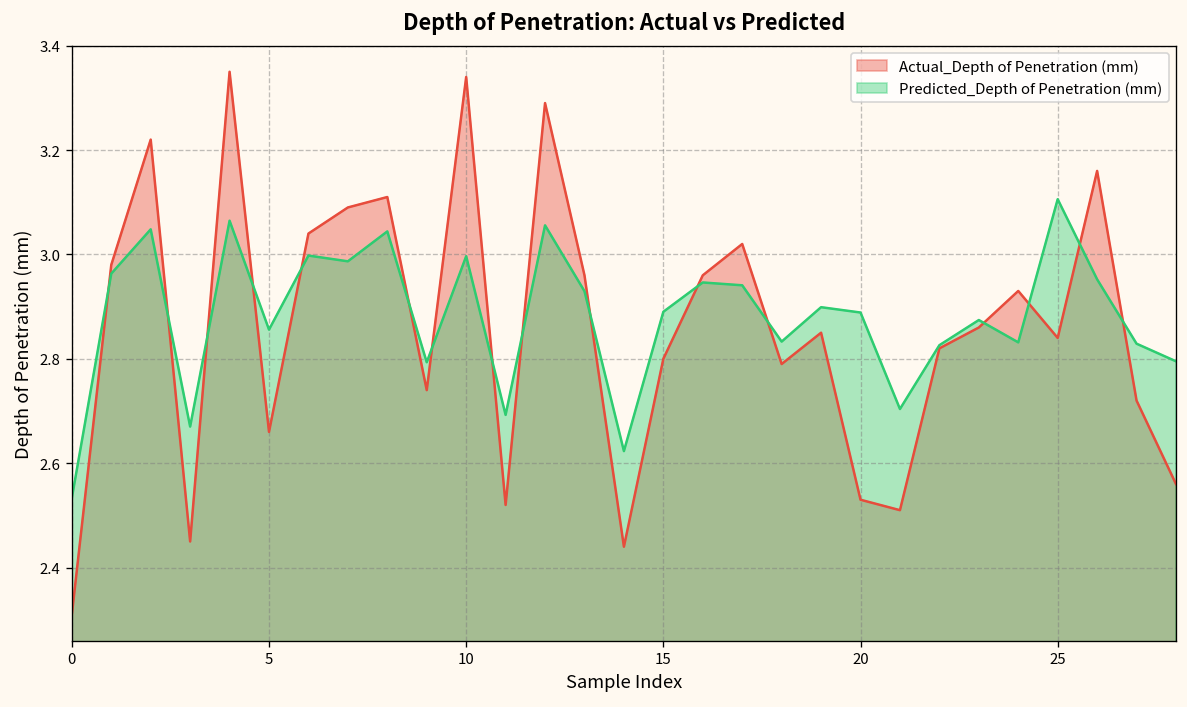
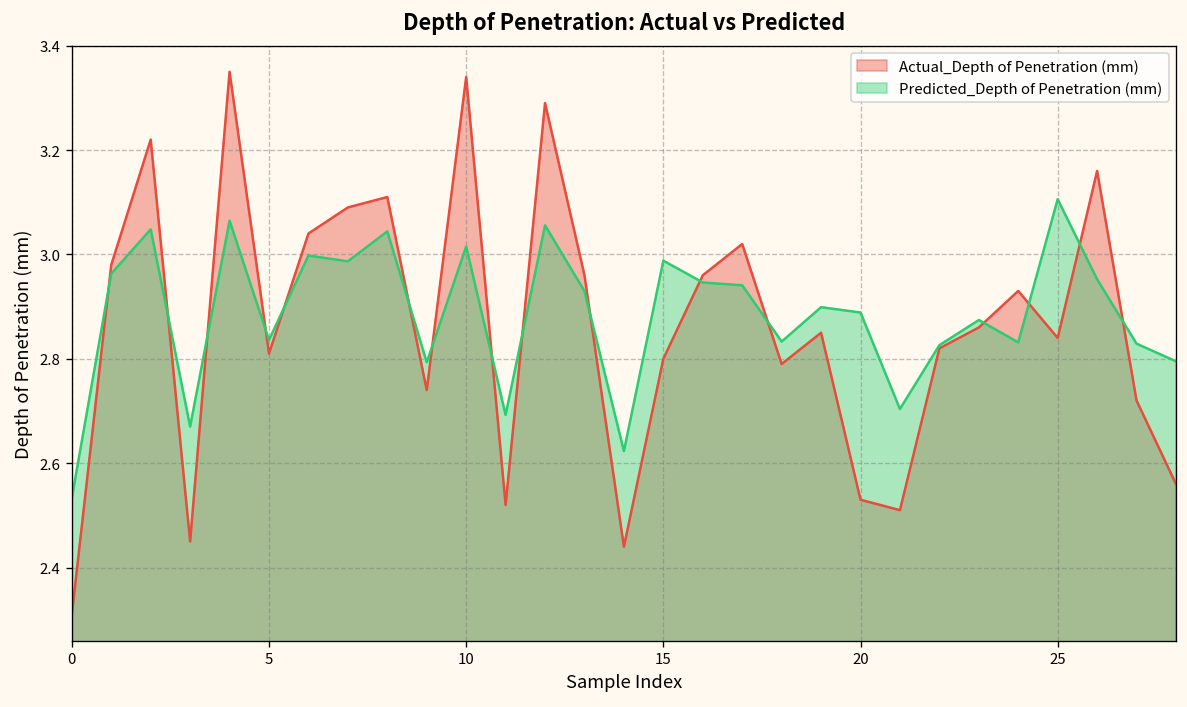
Actual_Depth of Penetration (mm), 5: 2.66 -> 2.81
Predicted_Depth of Penetration (mm), 5: 2.86 -> 2.84
Predicted_Depth of Penetration (mm), 10: 3.00 -> 3.02
Predicted_Depth of Penetration (mm), 15: 2.89 -> 2.99
